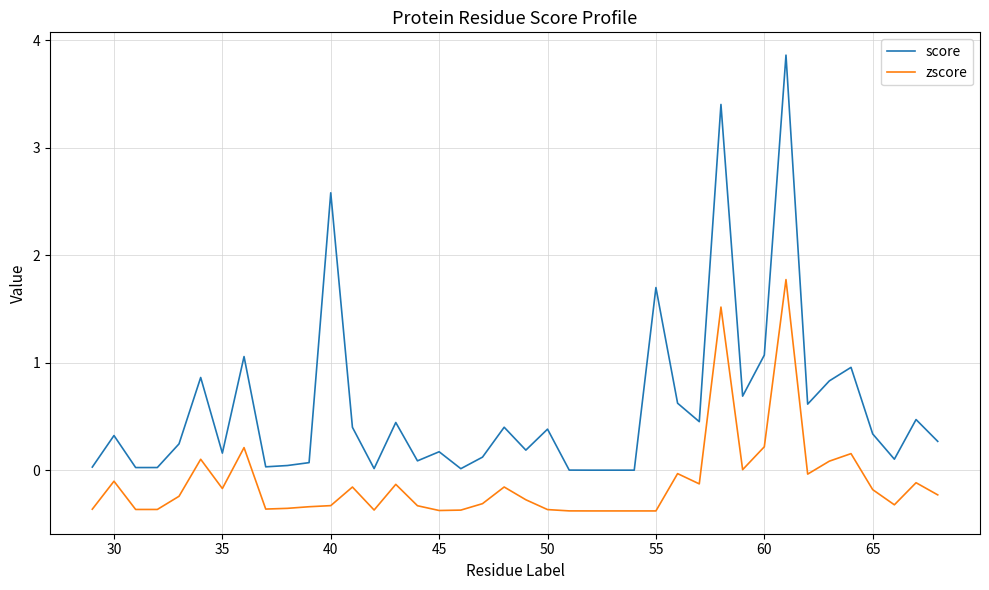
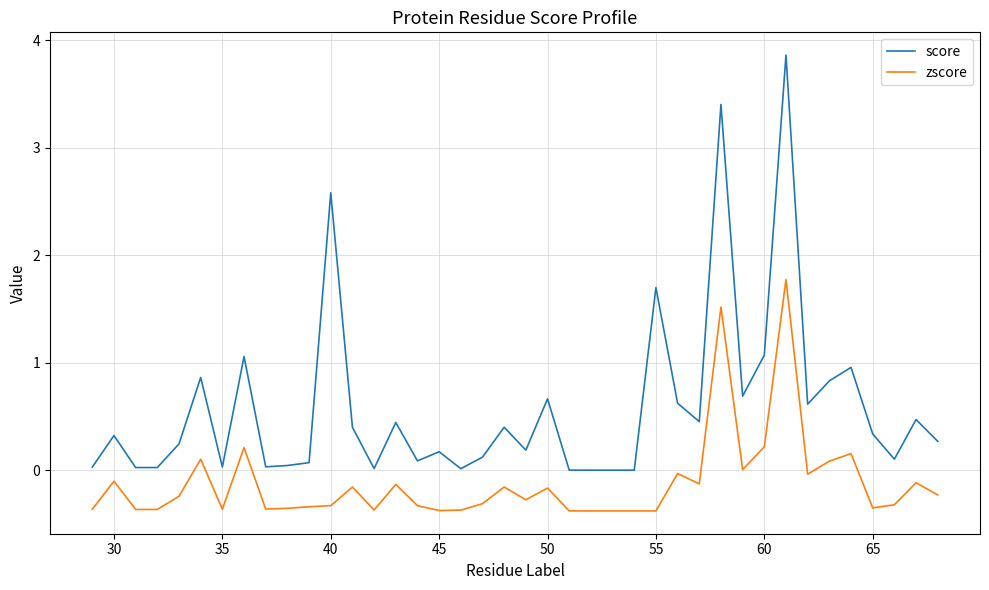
score, 35: 0.16 -> 0.03
zscore, 35: -0.17 -> -0.36
score, 50: 0.38 -> 0.66
zscore, 50: -0.37 -> -0.17
zscore, 65: -0.18 -> -0.35
